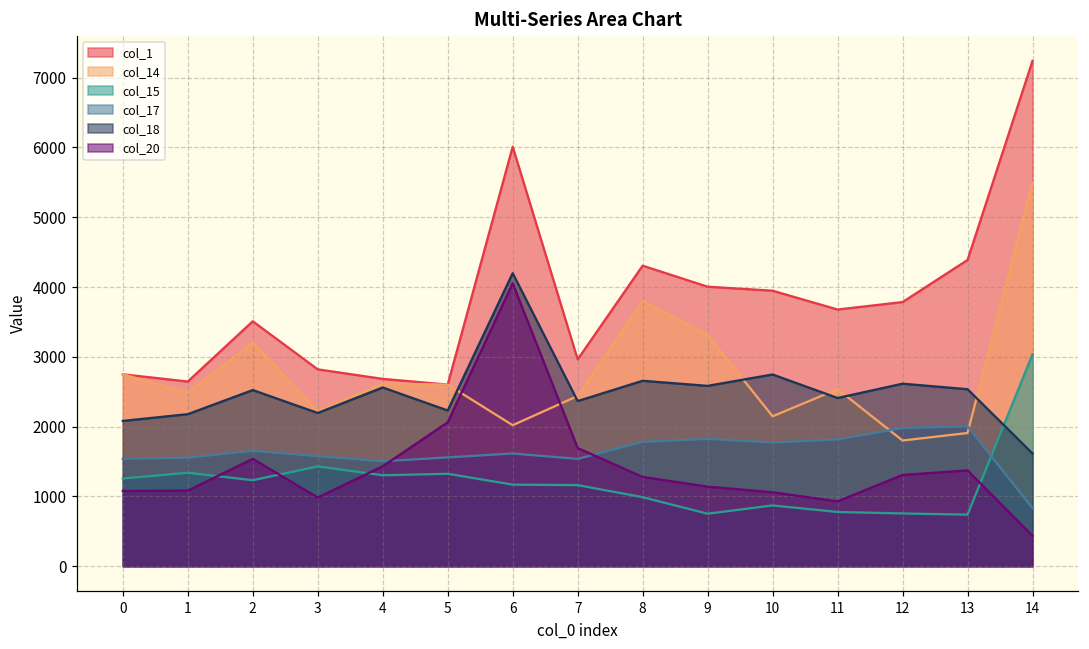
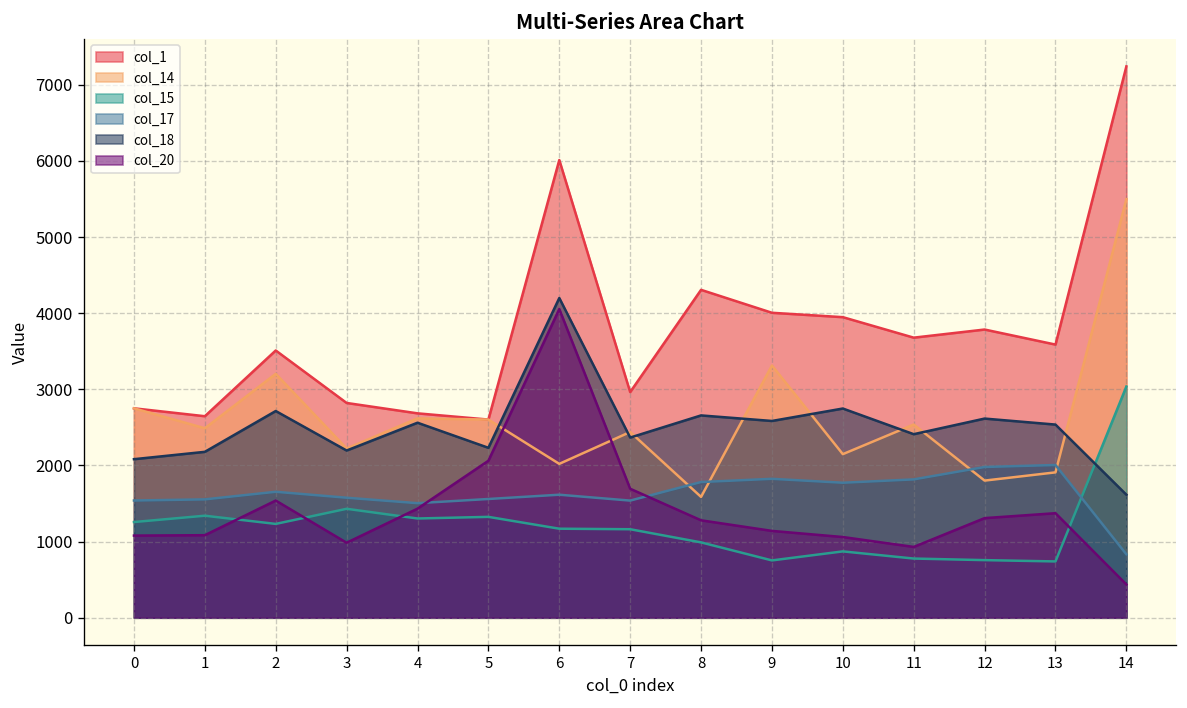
col_18, 2: 2500 -> 2700
col_14, 8: 3800 -> 1600
col_1, 13: 4400 -> 3600
